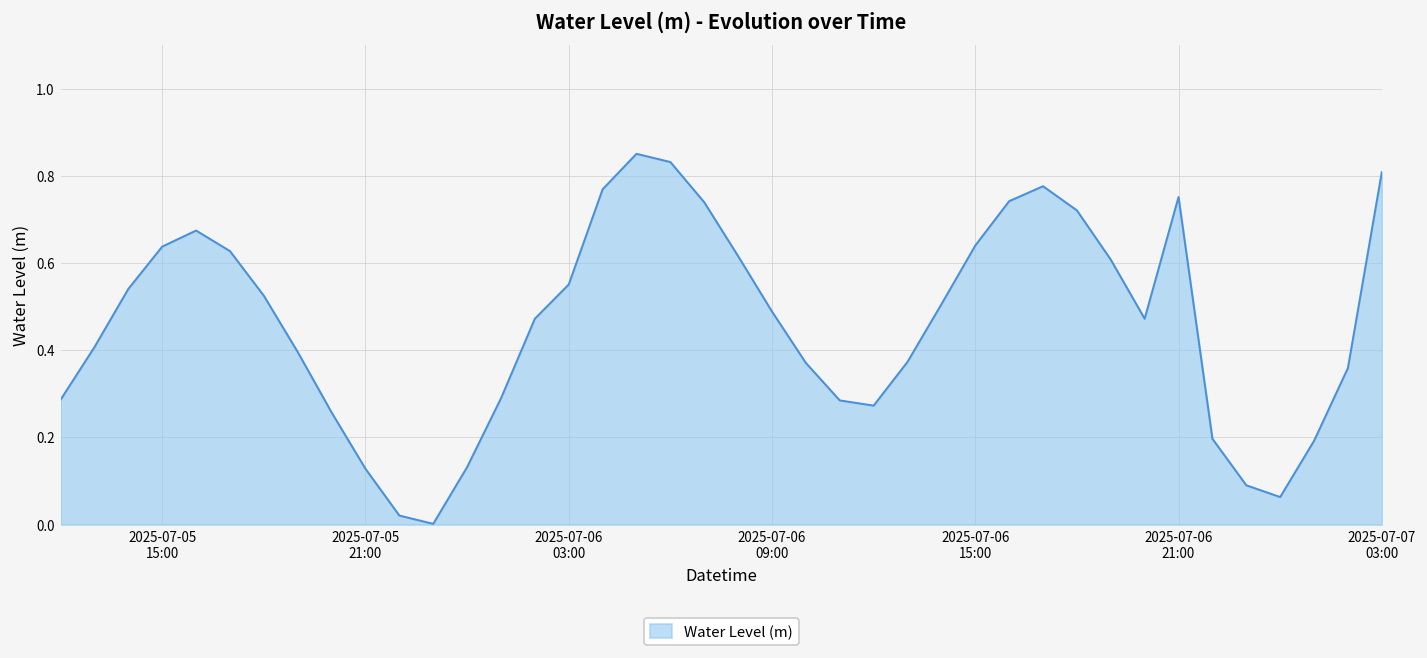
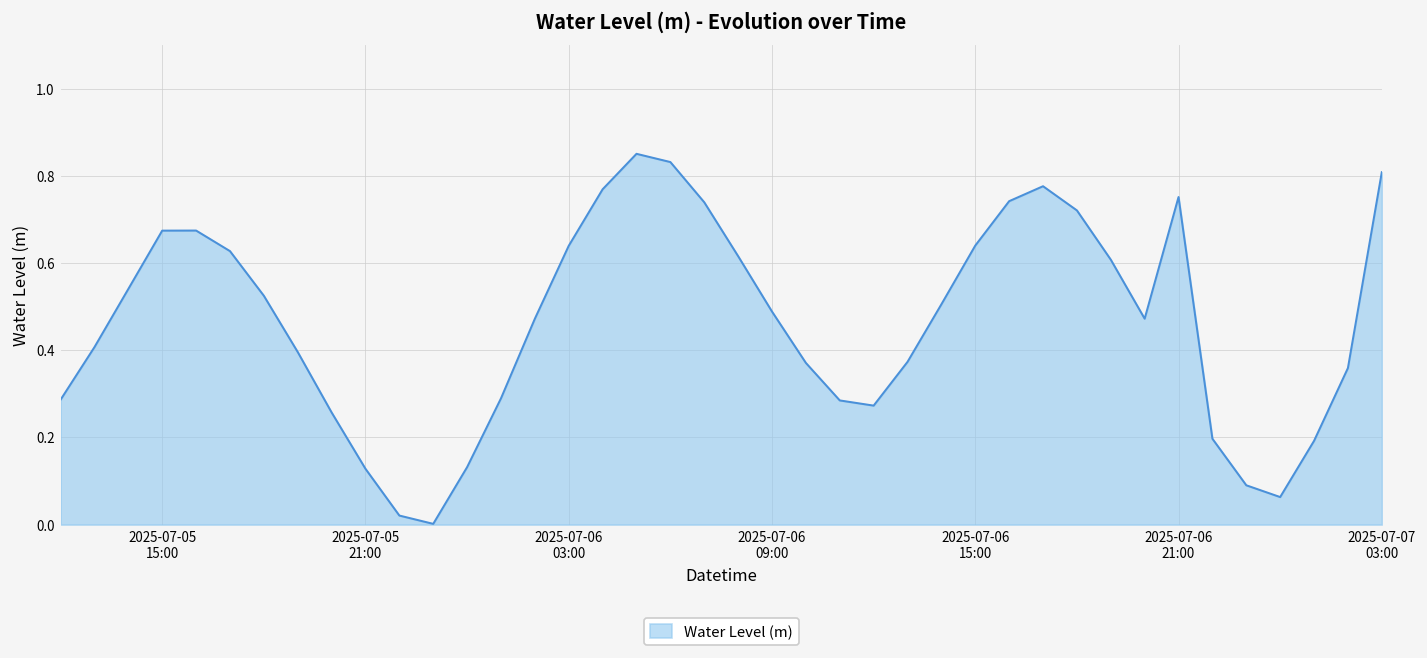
2025-07-05 15:00: 0.64 -> 0.67
2025-07-06 03:00: 0.55 -> 0.64
